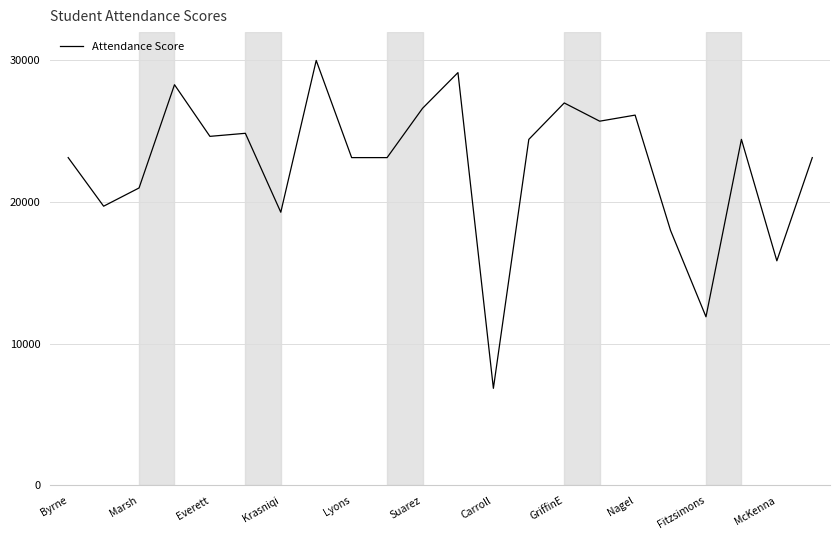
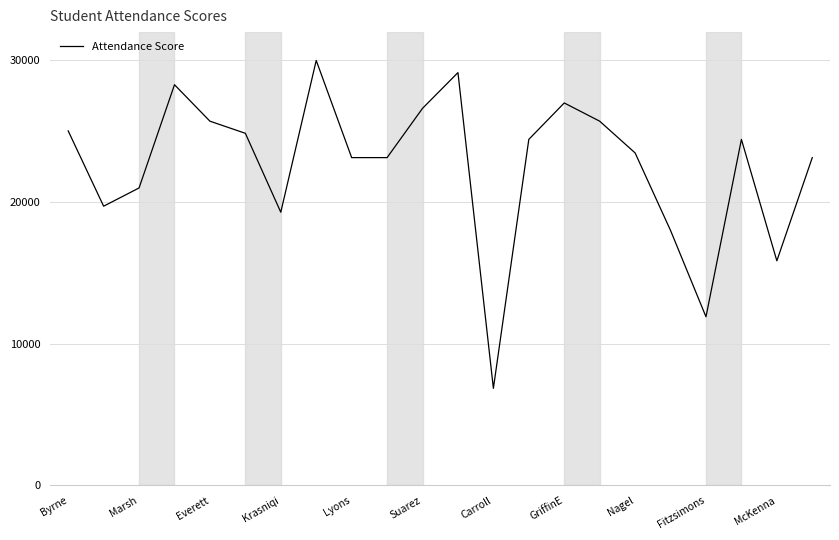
Byrne: 23100 -> 25000
Everett: 24600 -> 25700
Nagel: 26100 -> 23500
